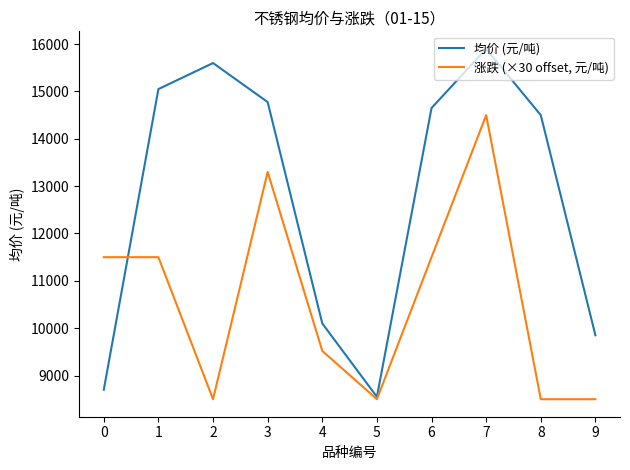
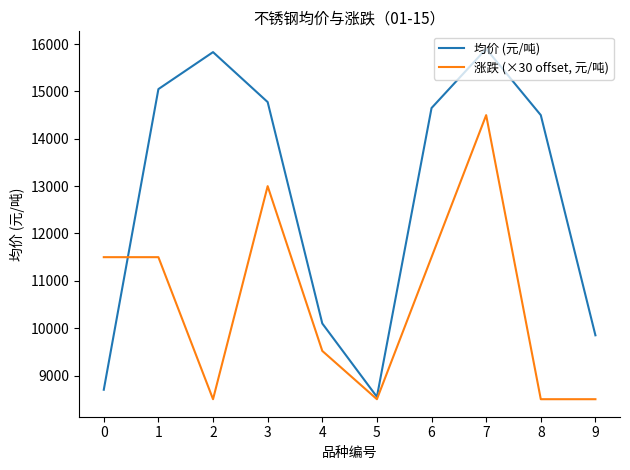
均价 (元/吨), 2: 15600 -> 15800
涨跌 (×30 offset, 元/吨), 3: 13300 -> 13000
